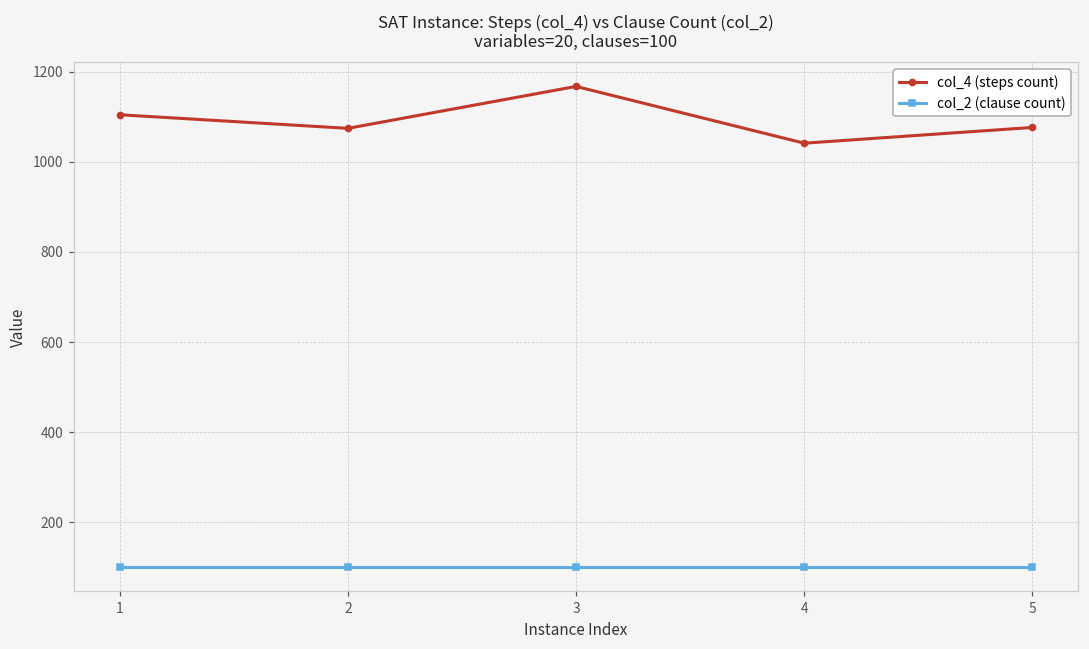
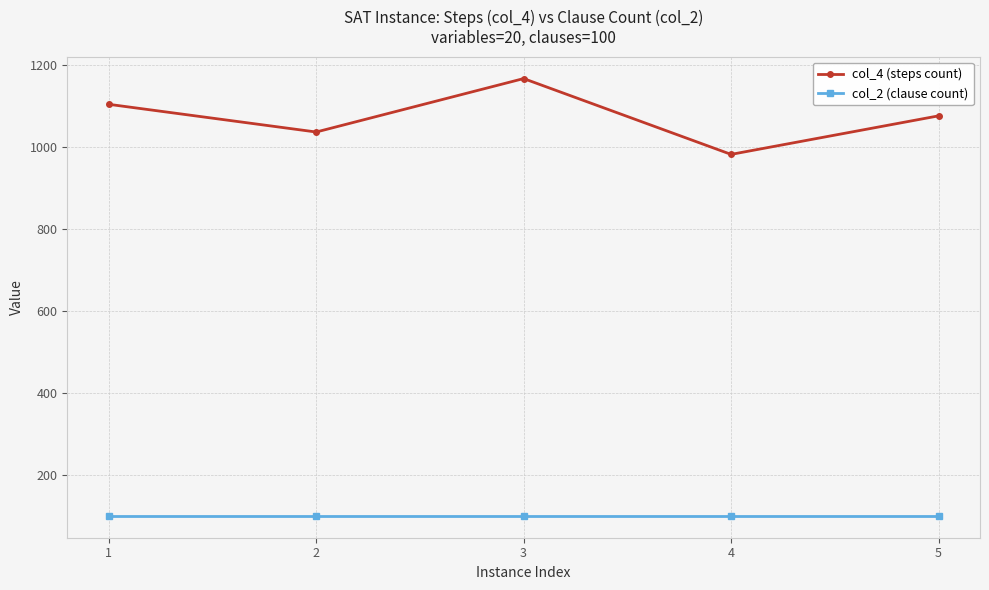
col_4 (steps count), 2: 1070 -> 1040
col_4 (steps count), 4: 1040 -> 980
